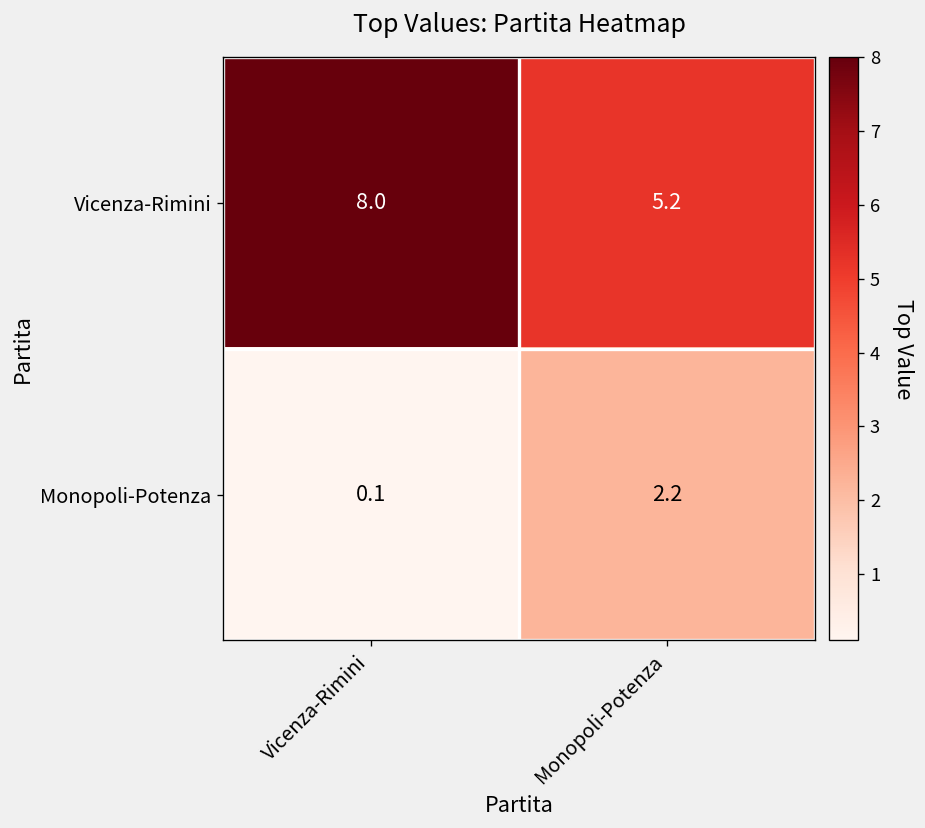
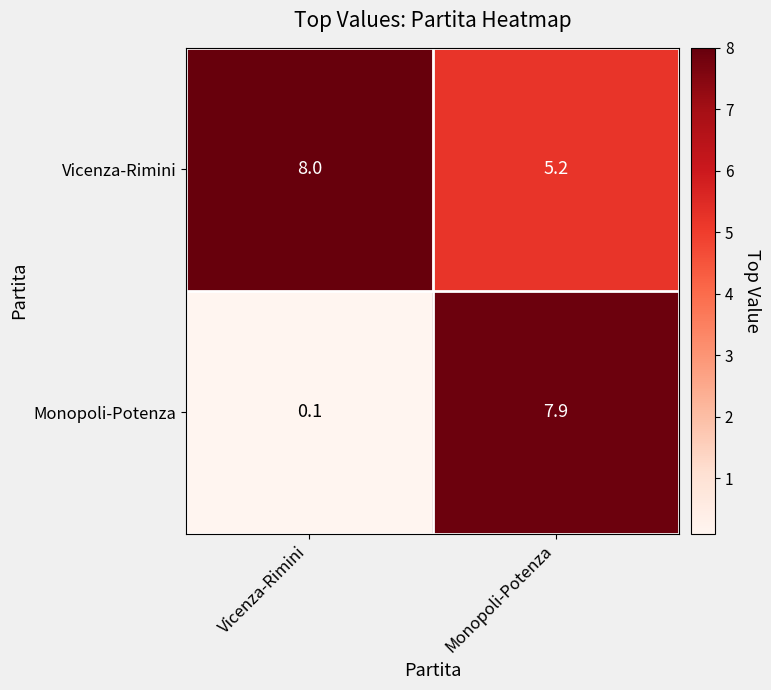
Monopoli-Potenza, Monopoli-Potenza: 2.2 -> 7.9
